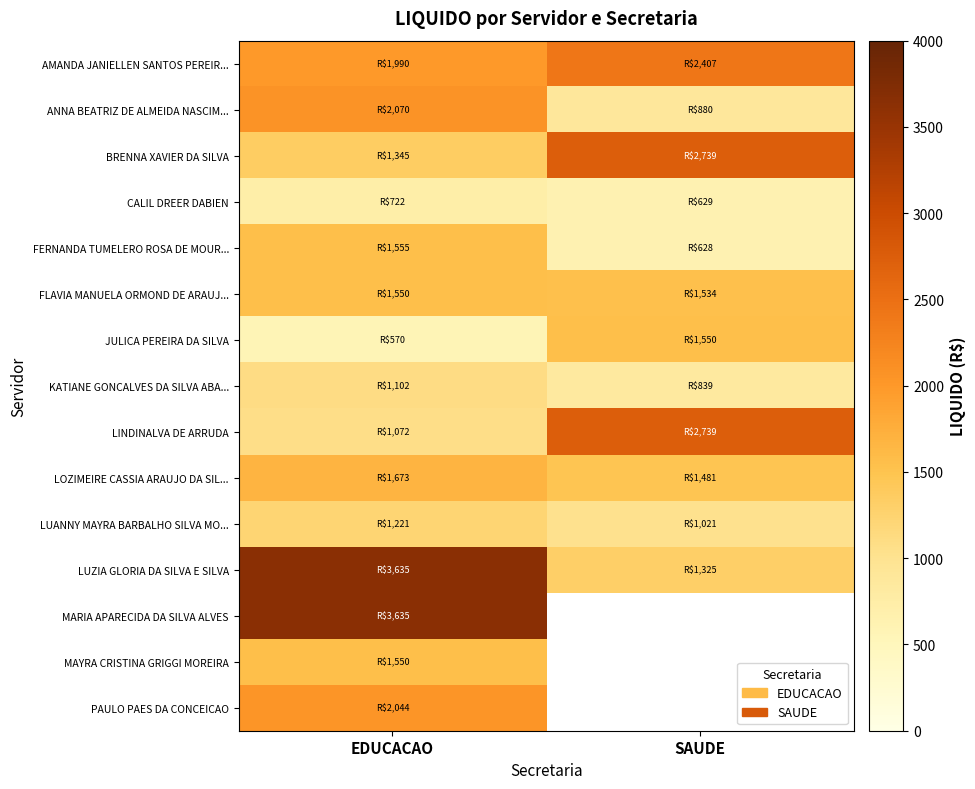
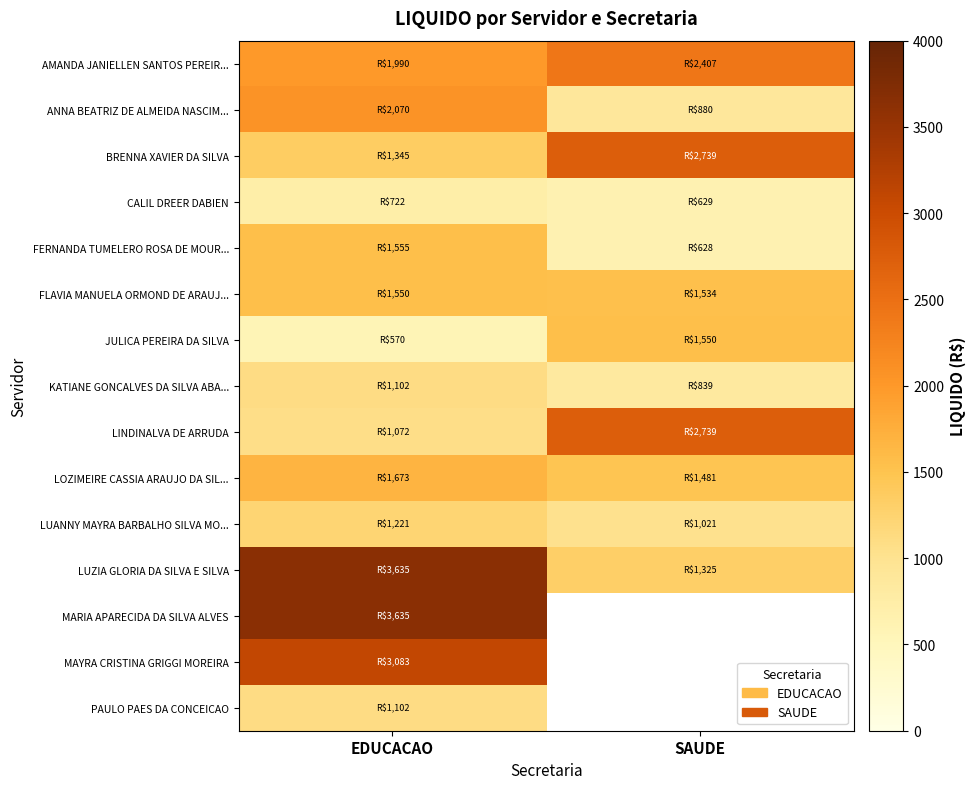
MAYRA CRISTINA GRIGGI MOREIRA, EDUCACAO: $1,550 -> $3,083
PAULO PAES DA CONCEICAO, EDUCACAO: $2,044 -> $1,102
